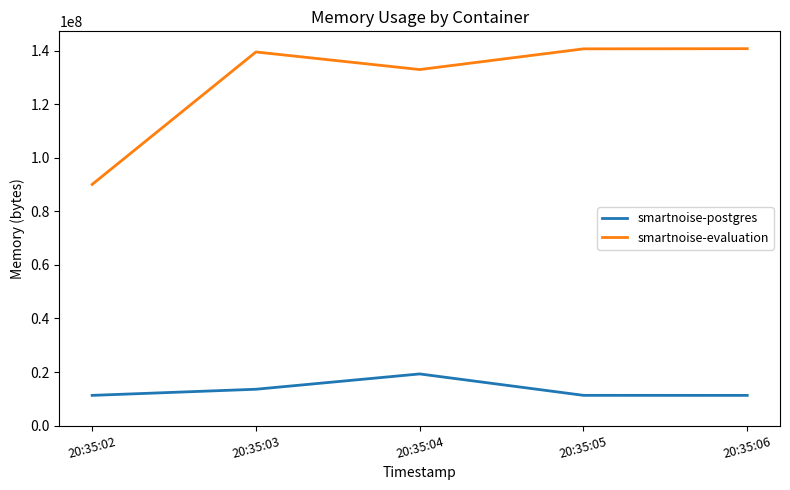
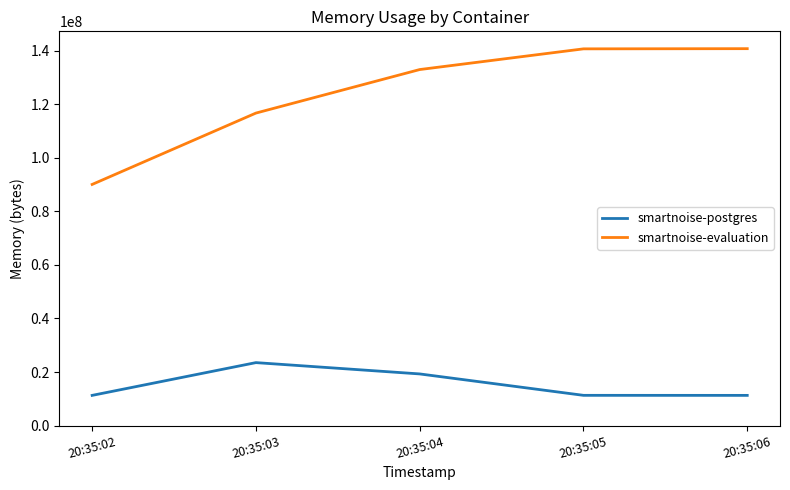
smartnoise-postgres, 20:35:03: 14000000 -> 24000000
smartnoise-evaluation, 20:35:03: 140000000 -> 117000000
